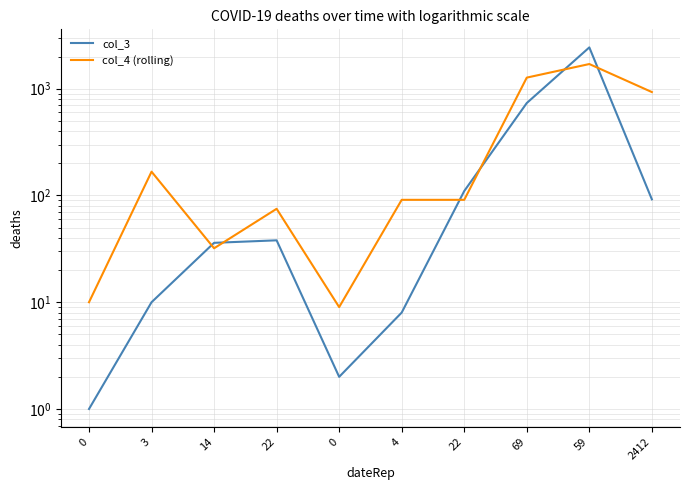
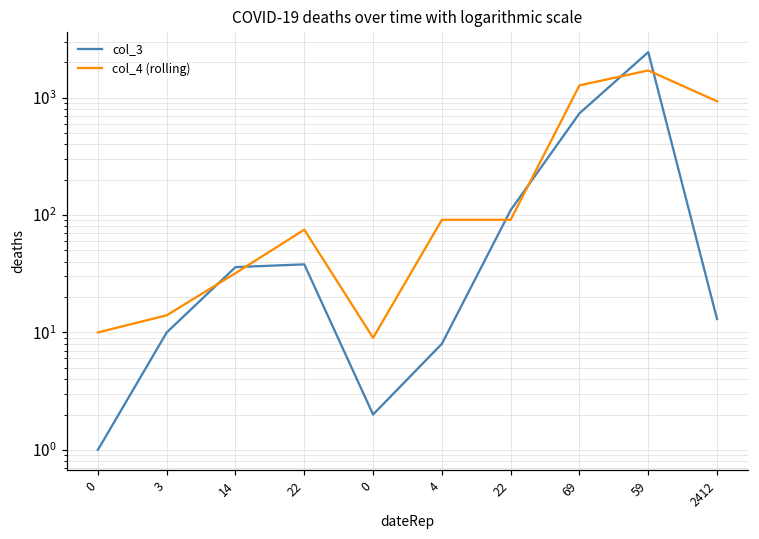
col_4 (rolling), 3: 170 -> 14
col_3, 2412: 90 -> 13
